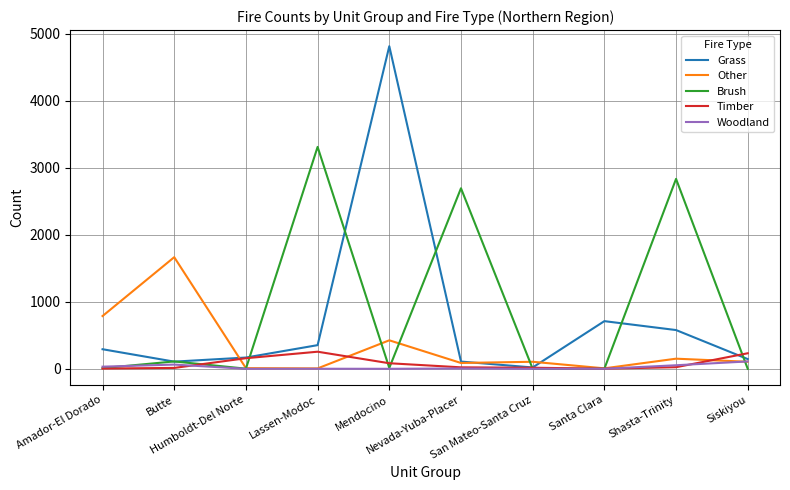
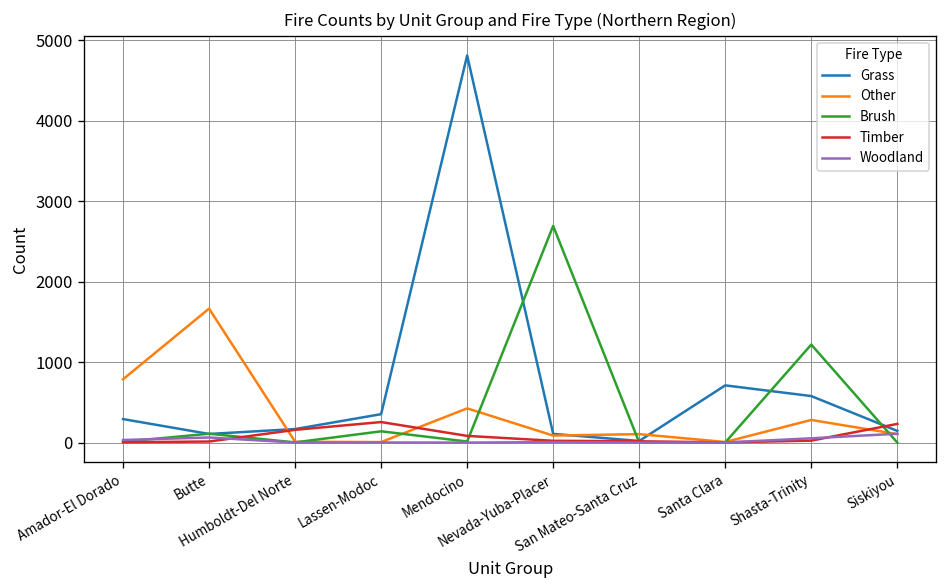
Brush, Lassen-Modoc: 3300 -> 100
Other, Shasta-Trinity: 200 -> 300
Brush, Shasta-Trinity: 2800 -> 1200
